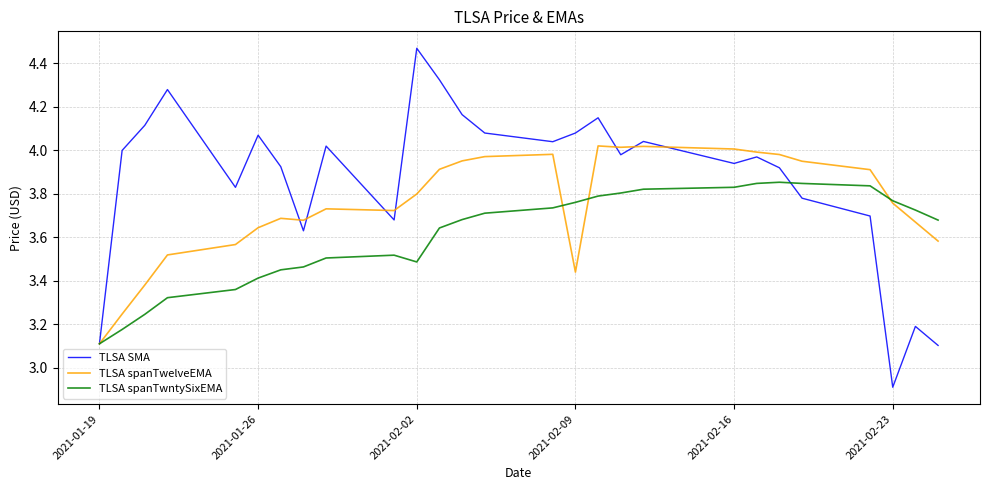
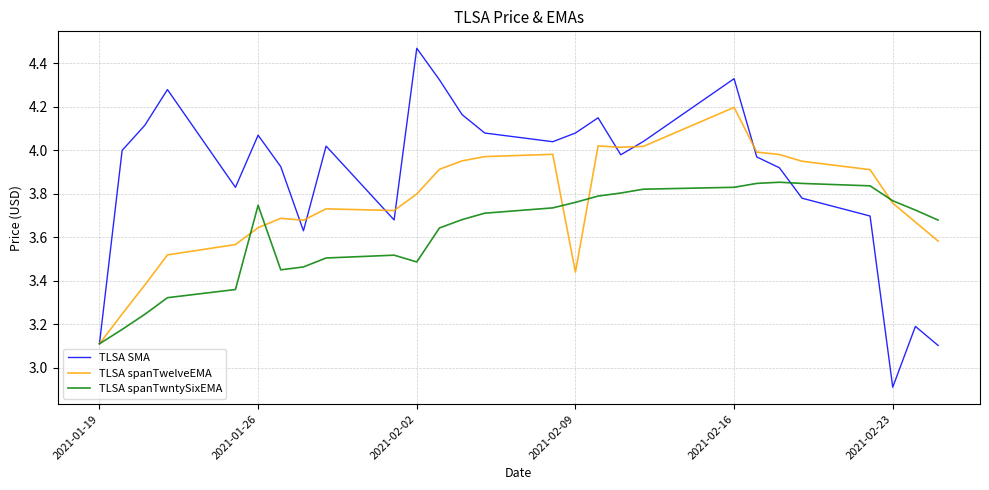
TLSA spanTwntySixEMA, 2021-01-26: 3.41 -> 3.75
TLSA SMA, 2021-02-16: 3.94 -> 4.33
TLSA spanTwelveEMA, 2021-02-16: 4.01 -> 4.20
